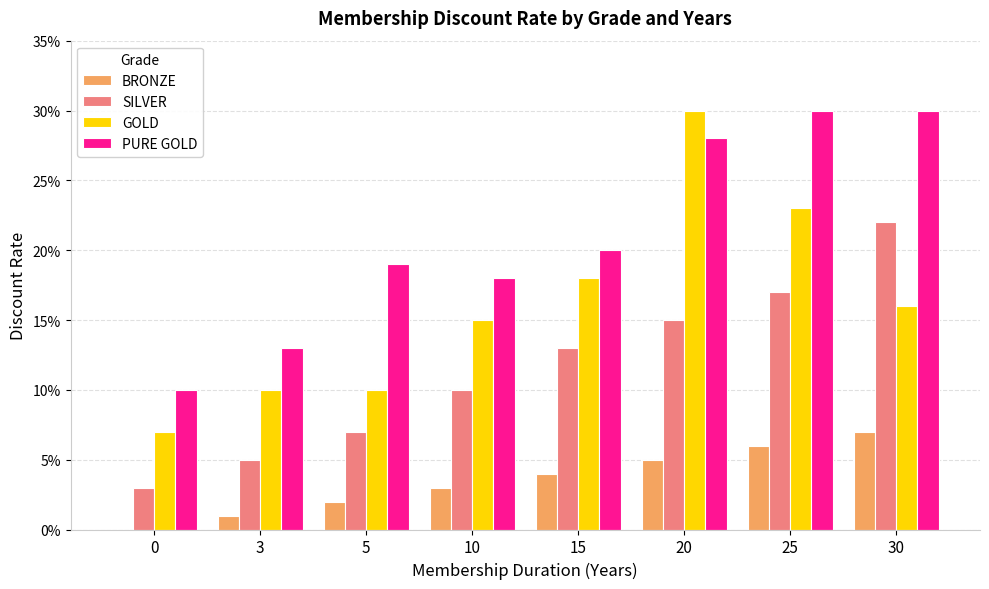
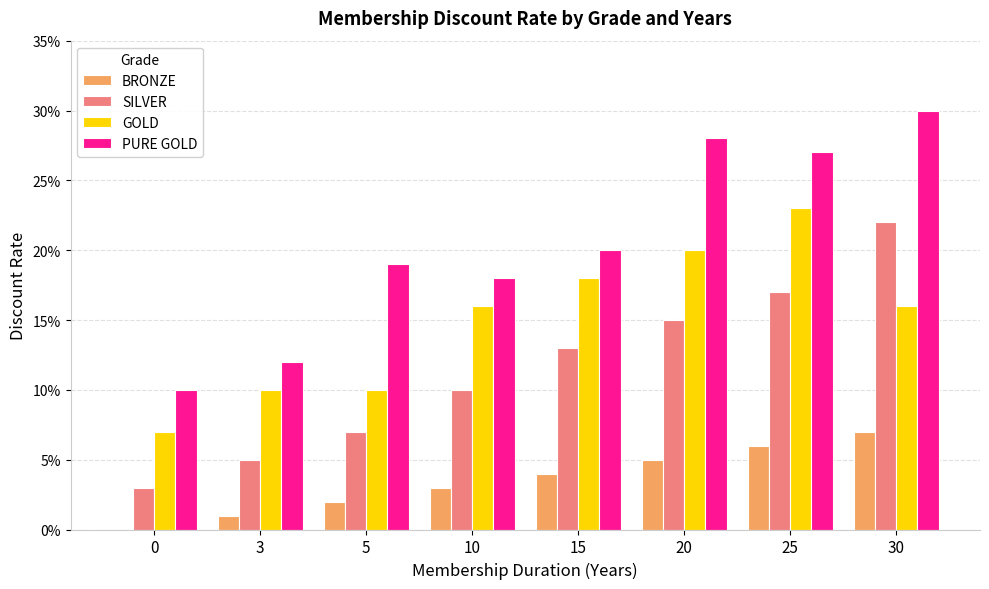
PURE GOLD, 3: 13.0% -> 12.0%
GOLD, 10: 15.0% -> 16.0%
GOLD, 20: 30.0% -> 20.0%
PURE GOLD, 25: 30.0% -> 27.0%
